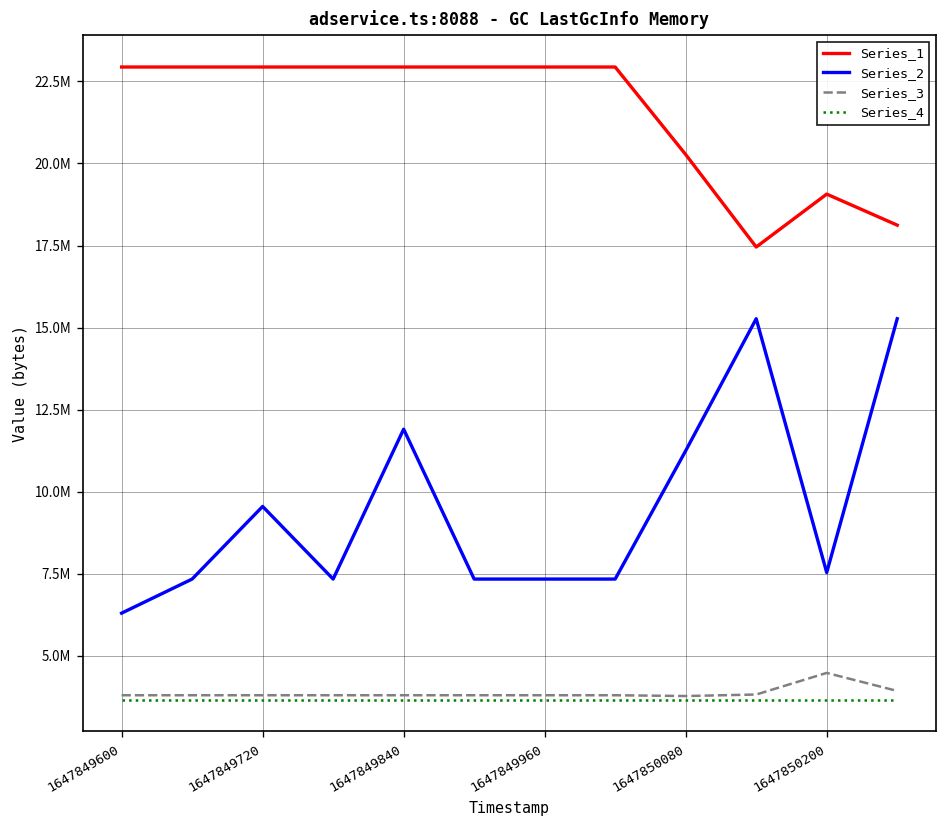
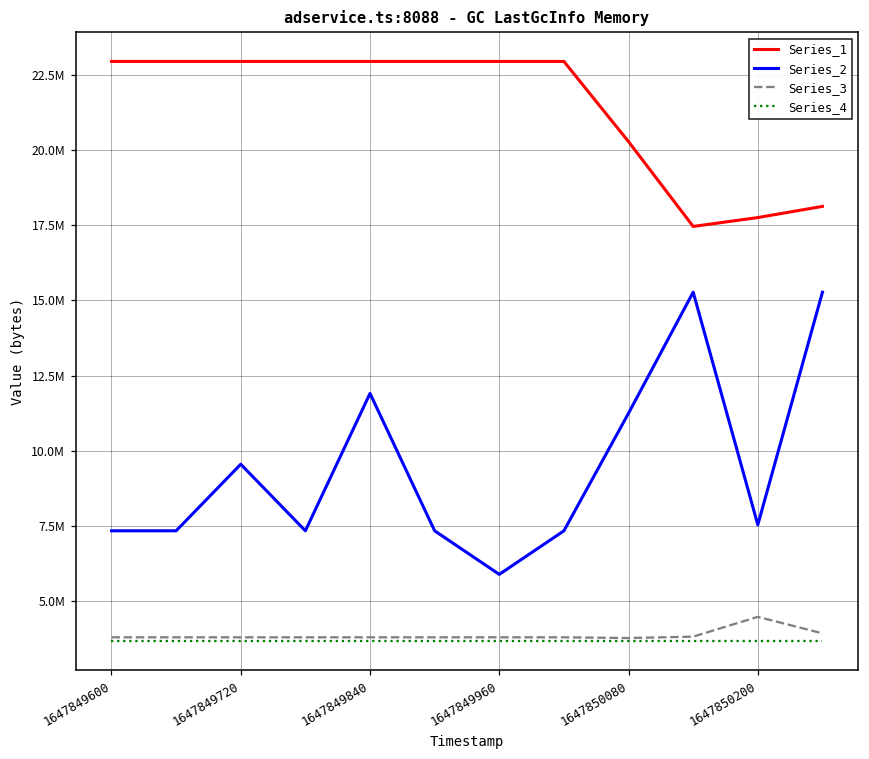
Series_2, 1647849600: 6300000 -> 7300000
Series_2, 1647849960: 7300000 -> 5900000
Series_1, 1647850200: 19100000 -> 17700000
